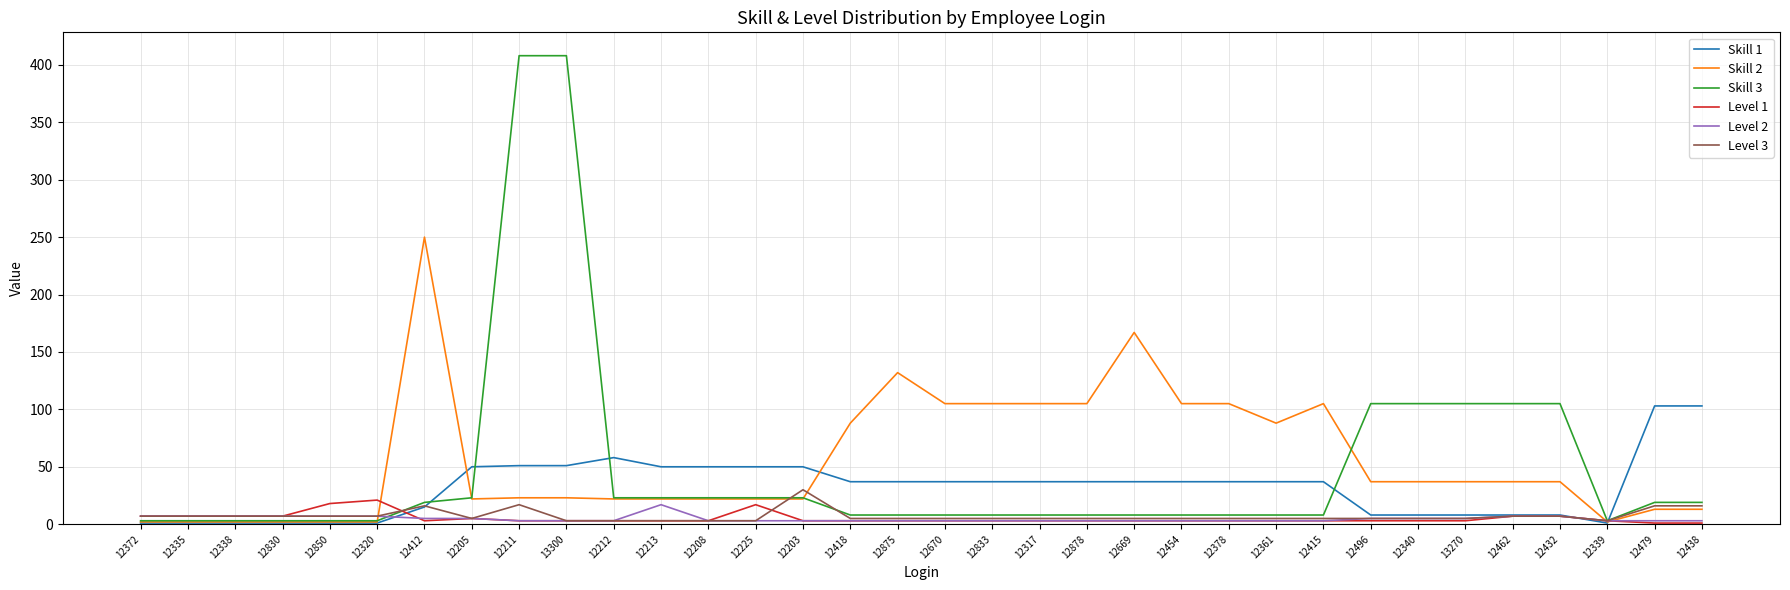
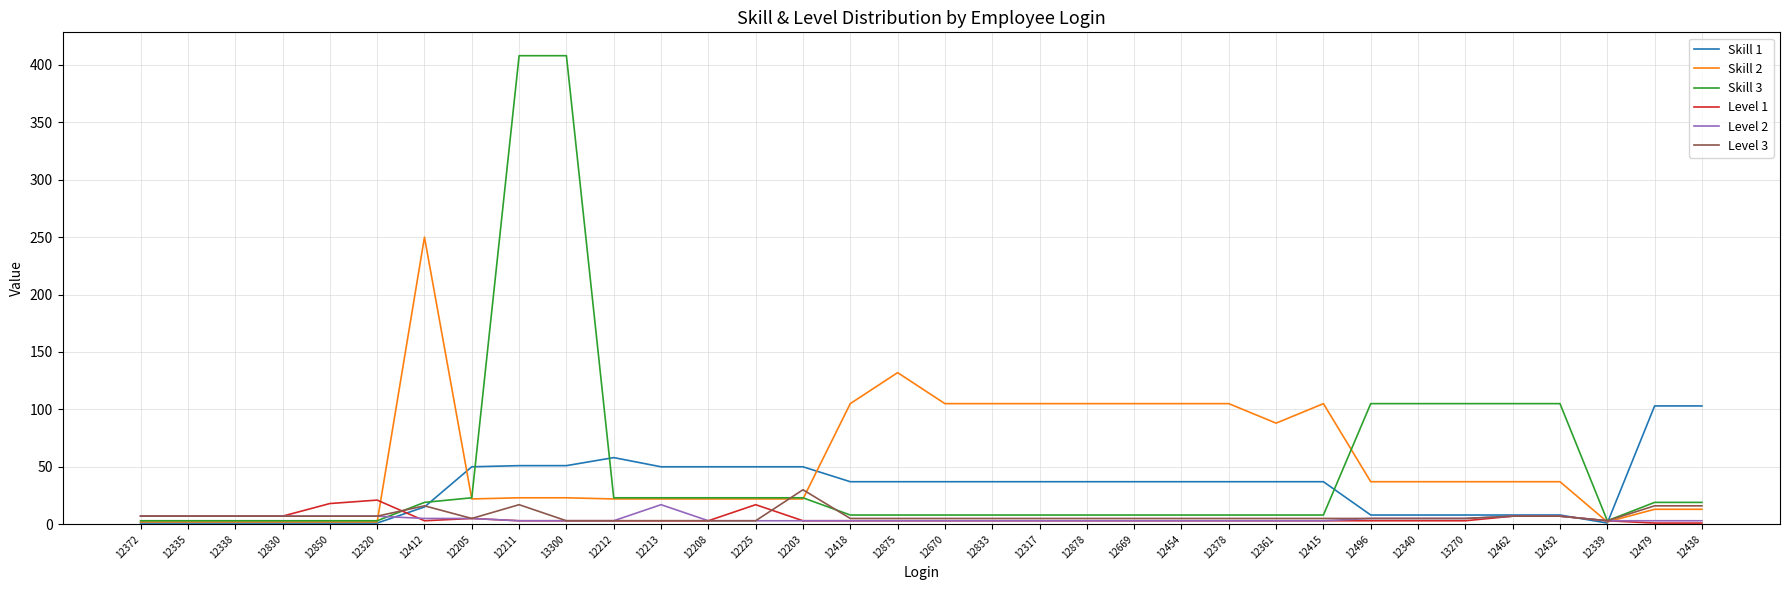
Skill 2, 12418: 88 -> 105
Skill 2, 12669: 167 -> 105
